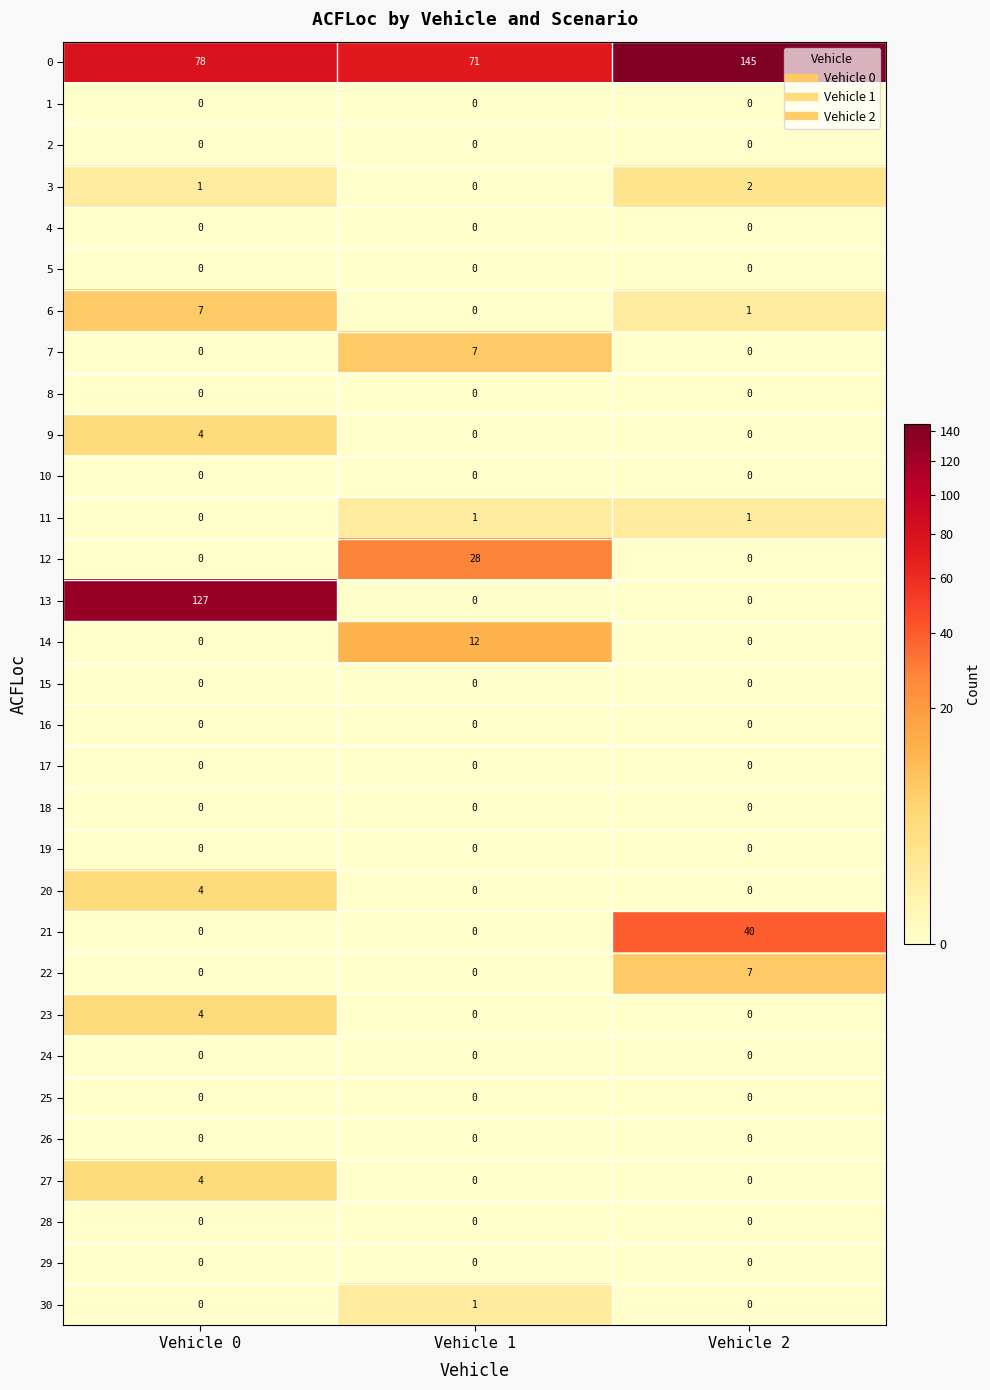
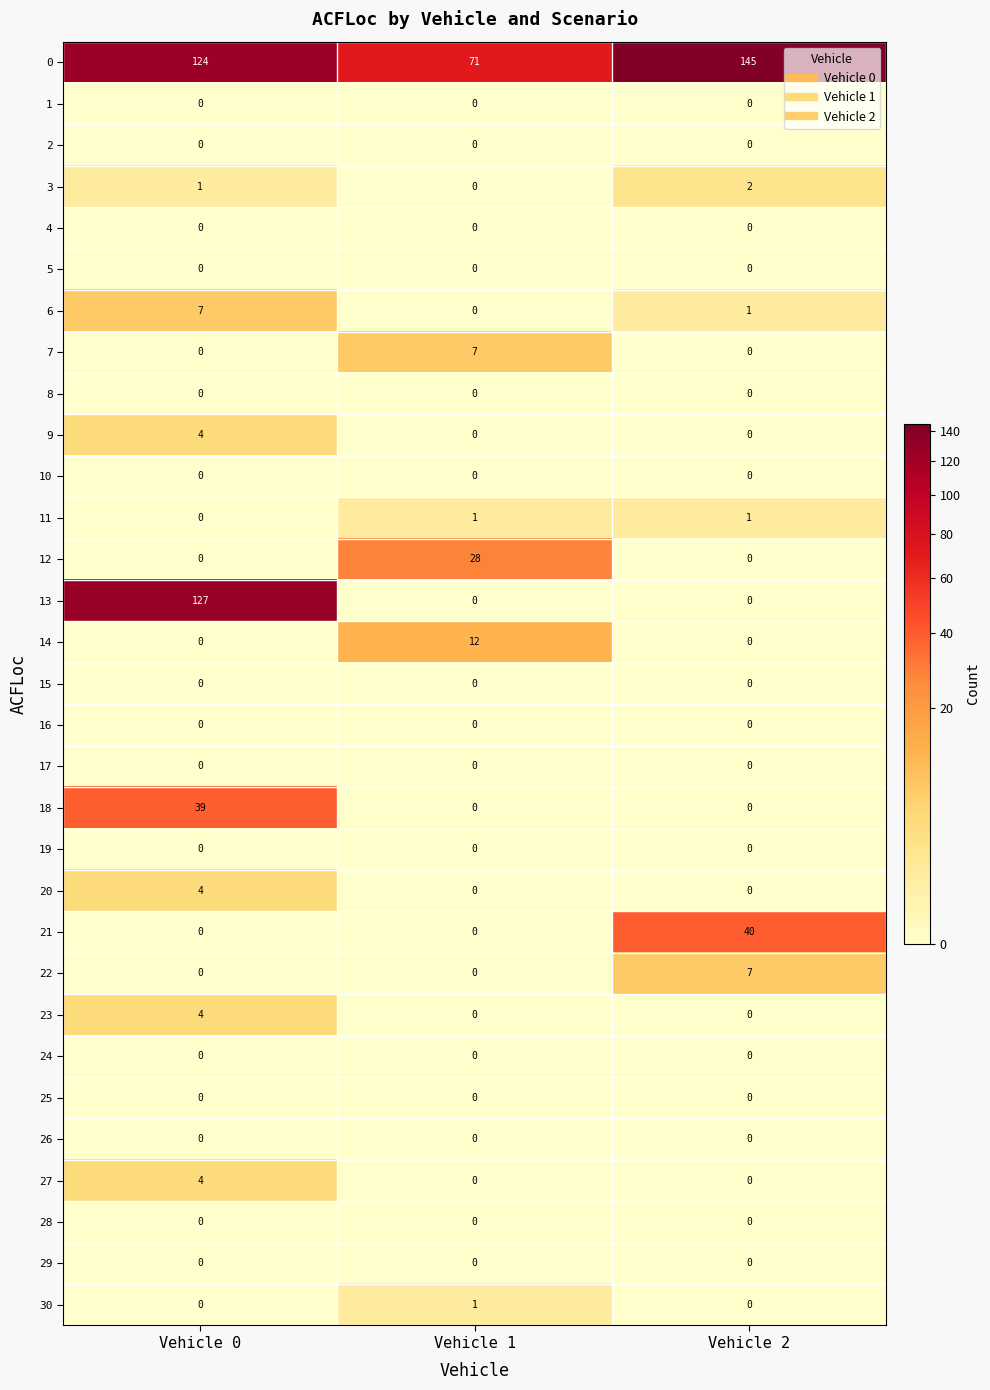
0, Vehicle 0: 78 -> 124
18, Vehicle 0: 0 -> 39
